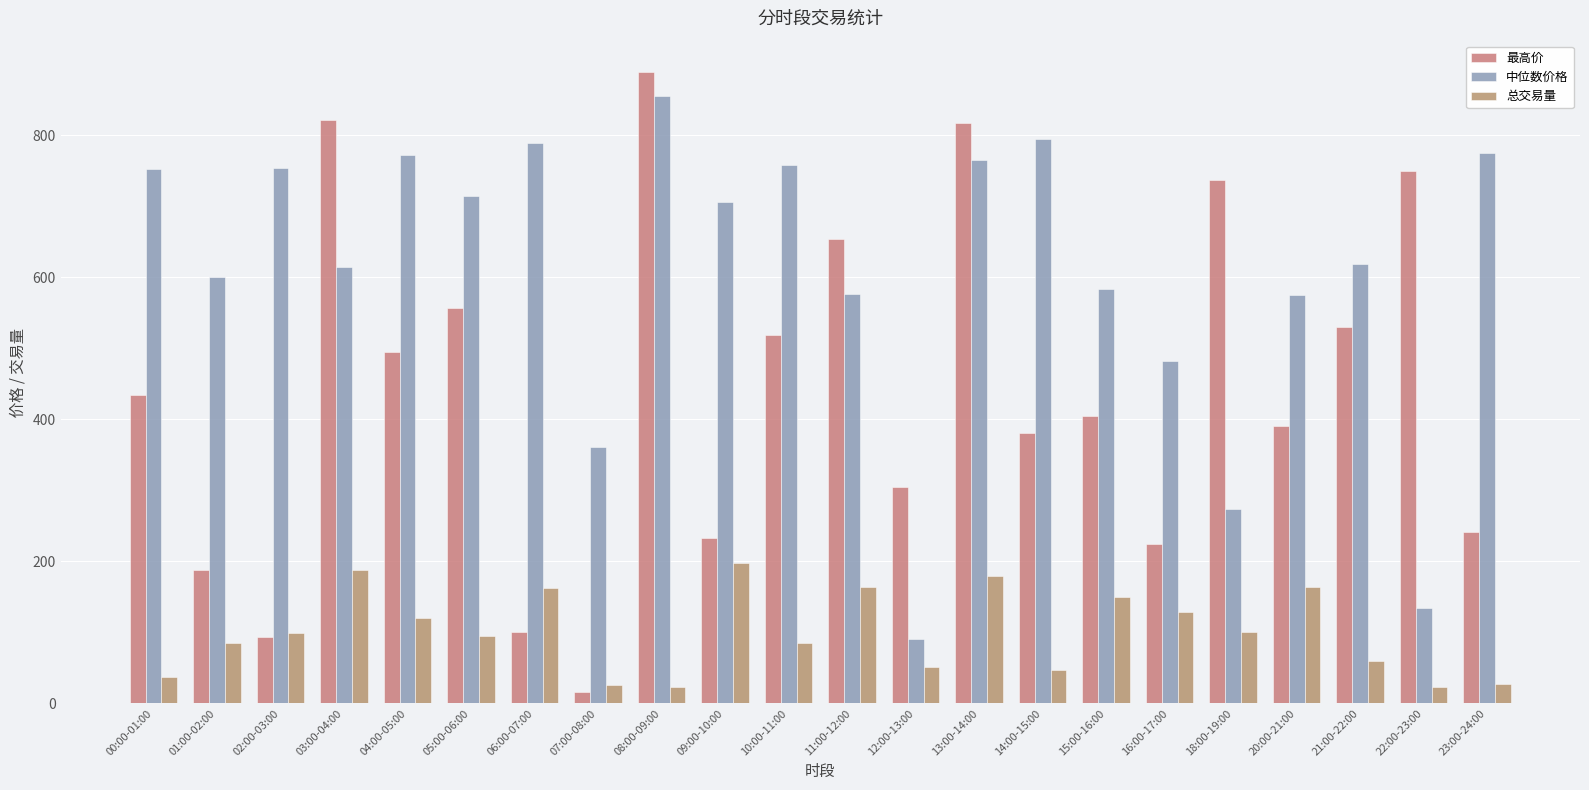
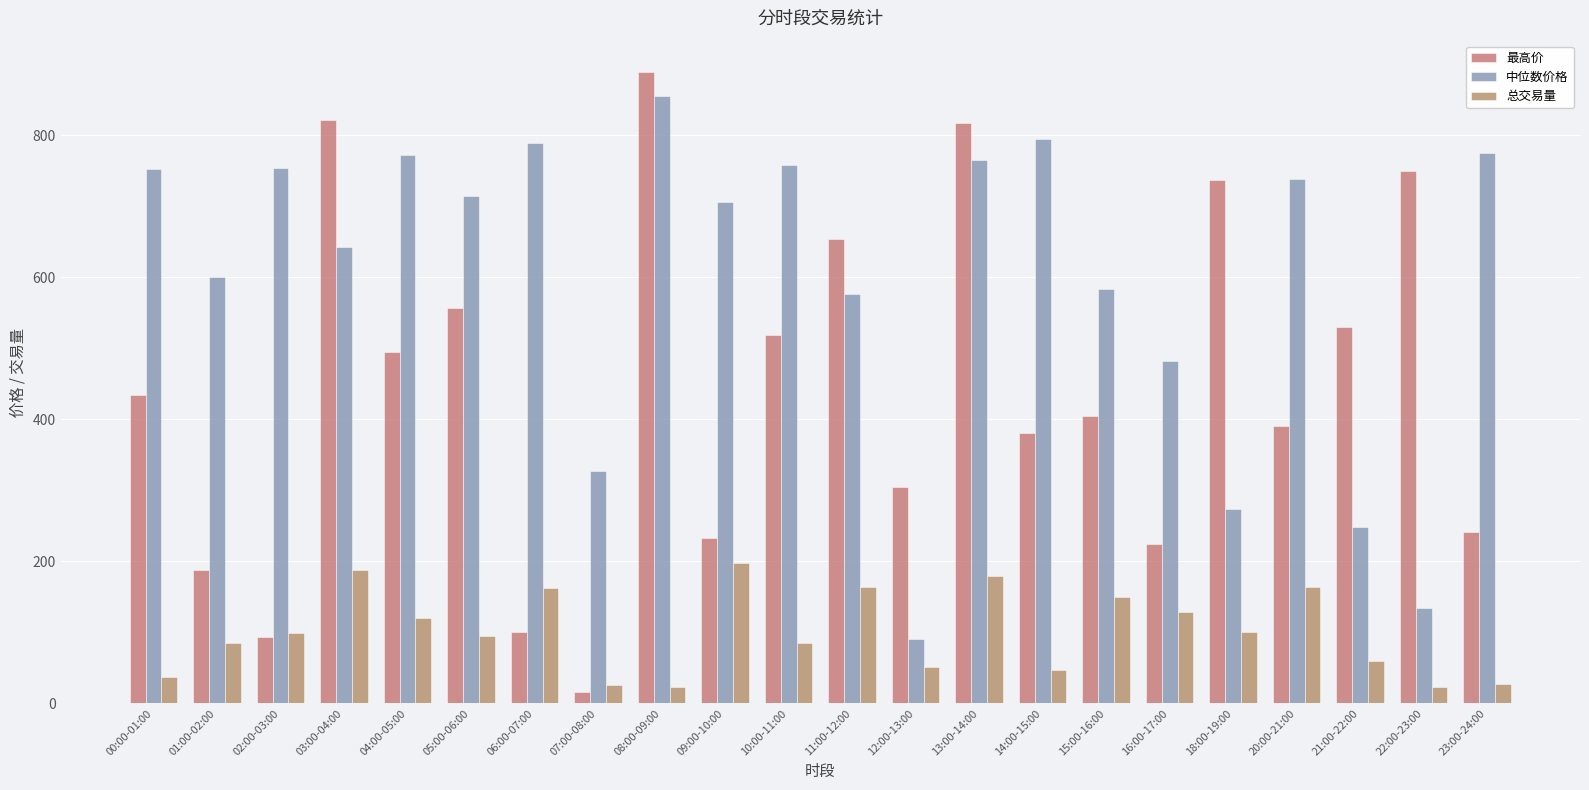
中位数价格, 03:00-04:00: 610 -> 640
中位数价格, 07:00-08:00: 360 -> 330
中位数价格, 20:00-21:00: 580 -> 740
中位数价格, 21:00-22:00: 620 -> 250
